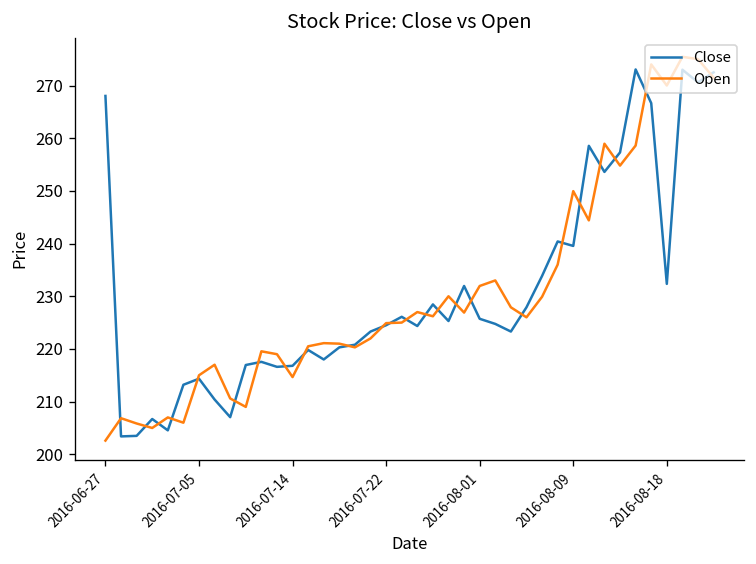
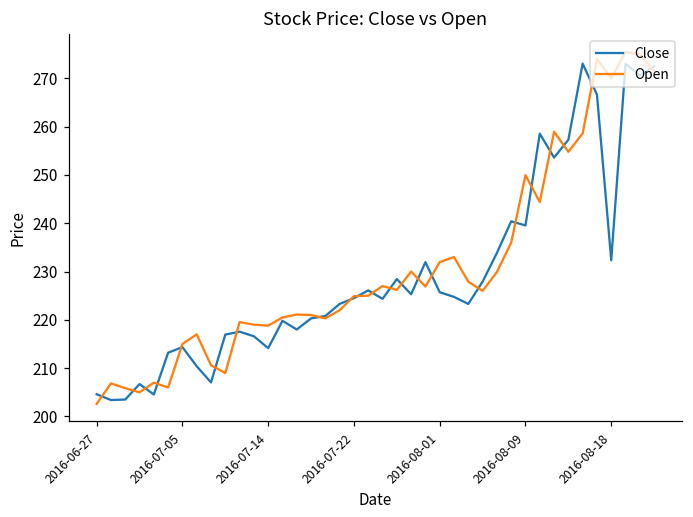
Close, 2016-06-27: 268 -> 205
Close, 2016-07-14: 217 -> 214
Open, 2016-07-14: 215 -> 219
